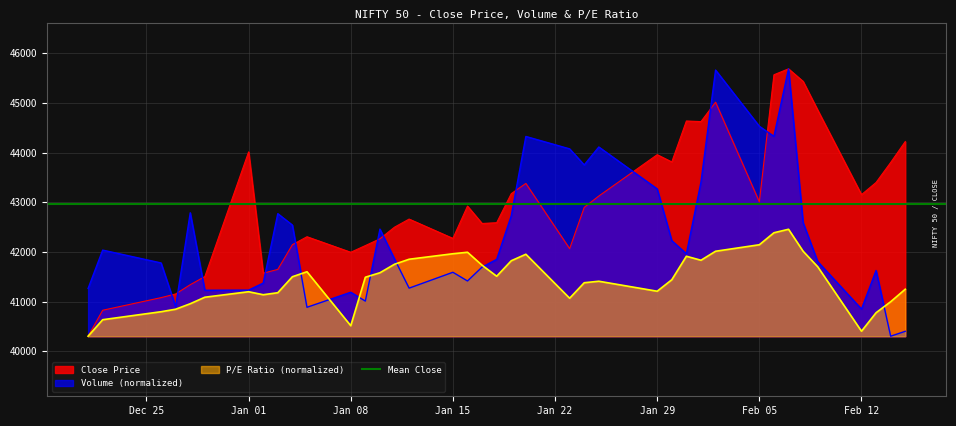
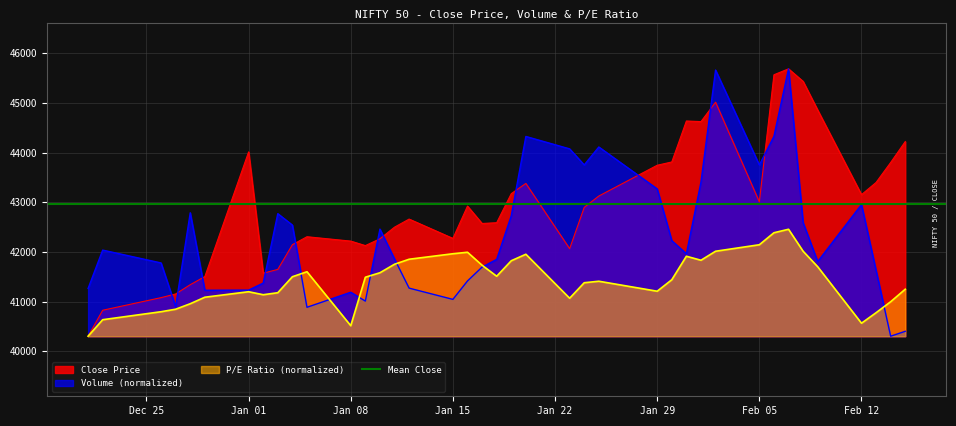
Close Price, Jan 08: 42000 -> 42200
Volume (normalized), Jan 15: 41600 -> 41000
Close Price, Jan 29: 44000 -> 43700
Volume (normalized), Feb 05: 44500 -> 43800
Volume (normalized), Feb 12: 40900 -> 43000
P/E Ratio (normalized), Feb 12: 40400 -> 40600
